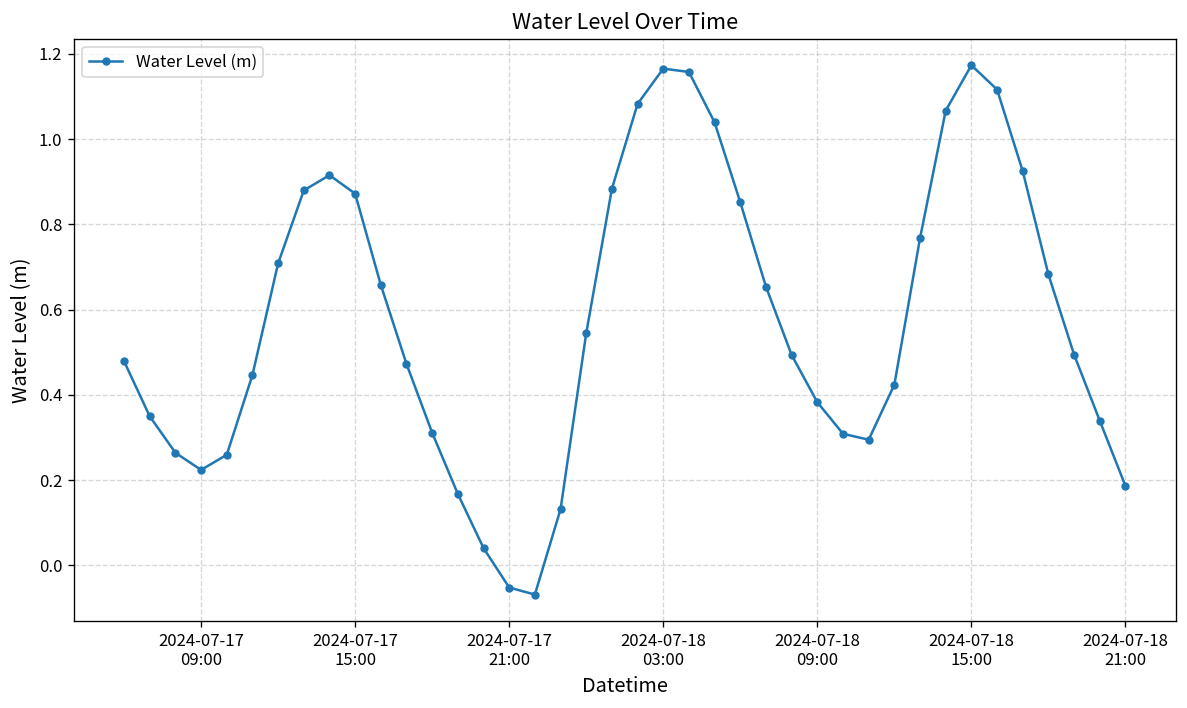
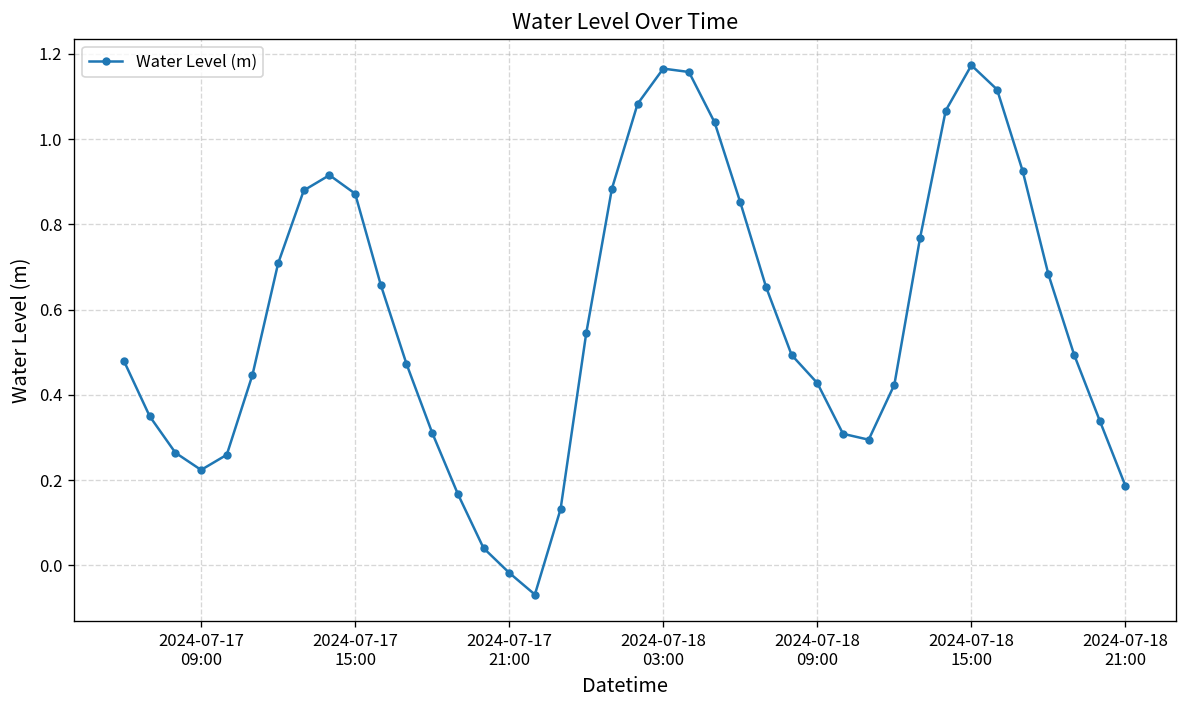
2024-07-17 21:00: -0.05 -> -0.02
2024-07-18 09:00: 0.38 -> 0.43
